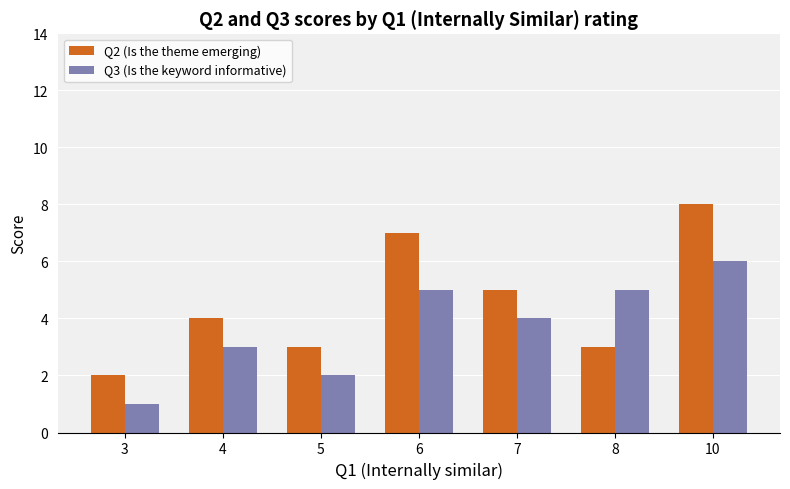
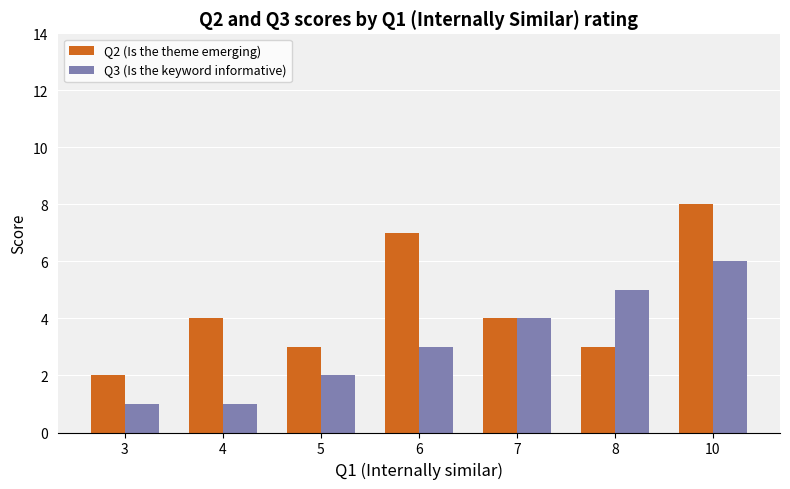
Q3 (Is the keyword informative), 4: 3 -> 1
Q3 (Is the keyword informative), 6: 5 -> 3
Q2 (Is the theme emerging), 7: 5 -> 4
